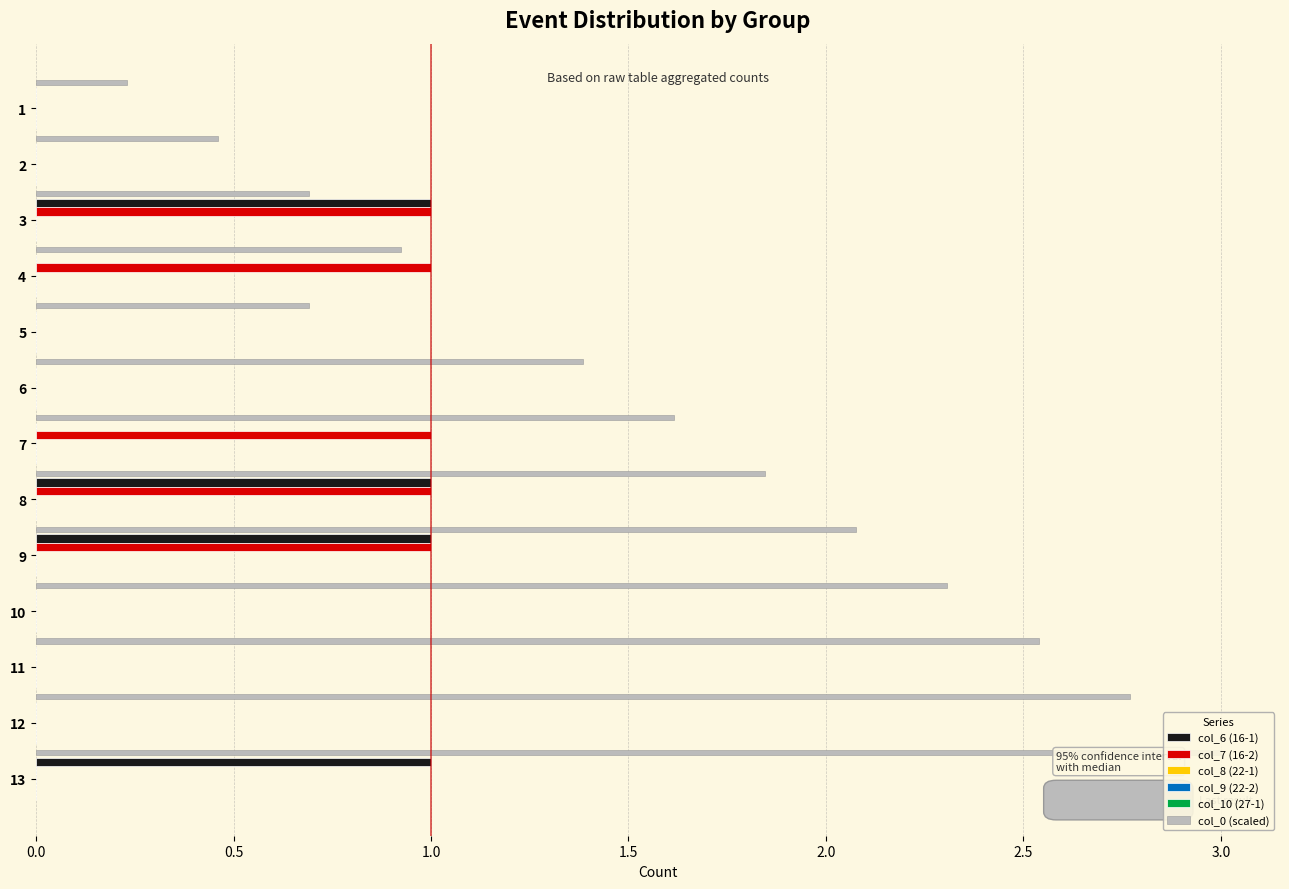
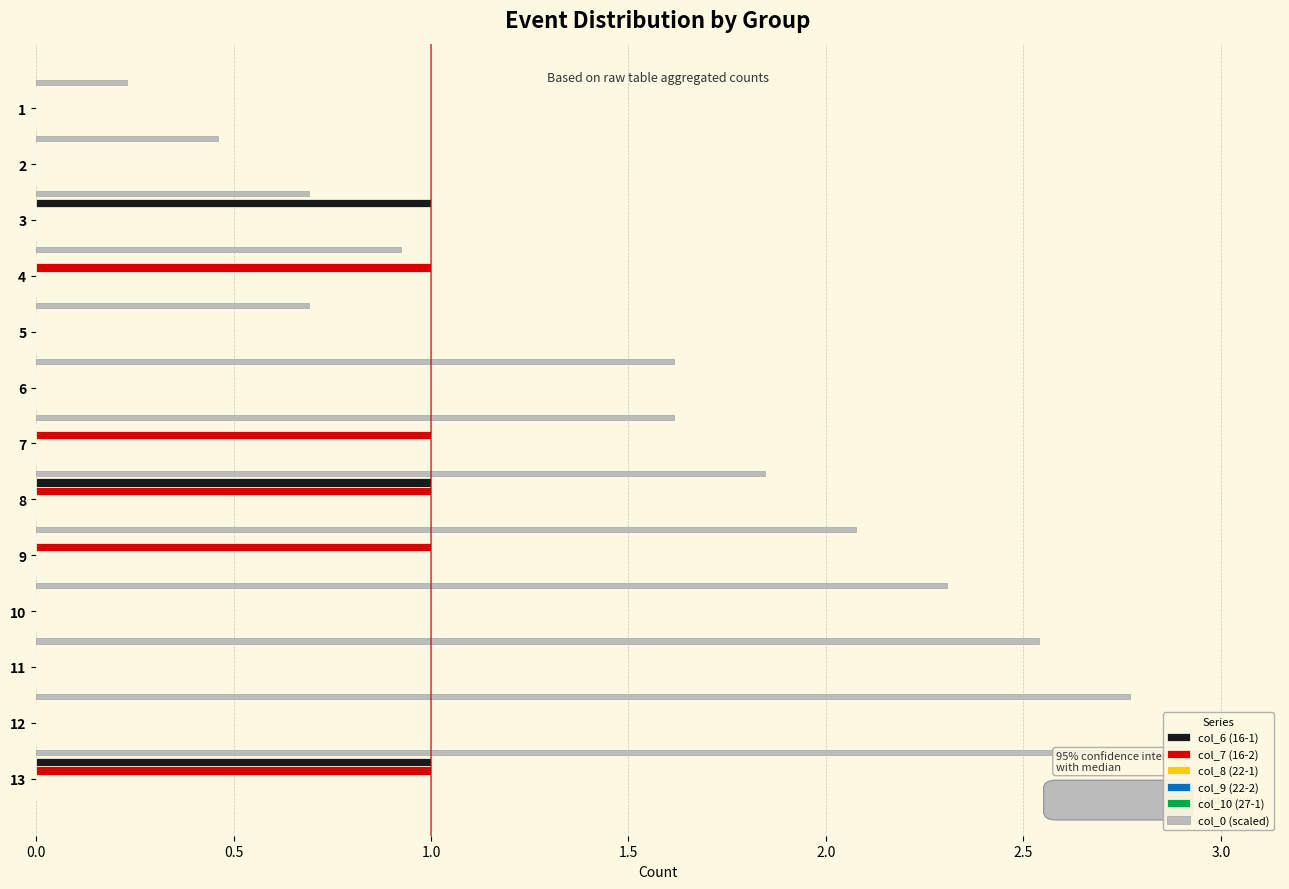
col_7 (16-2), 3: 1 -> 0
col_0 (scaled), 6: 1.38 -> 1.62
col_6 (16-1), 9: 1 -> 0
col_7 (16-2), 13: 0 -> 1
